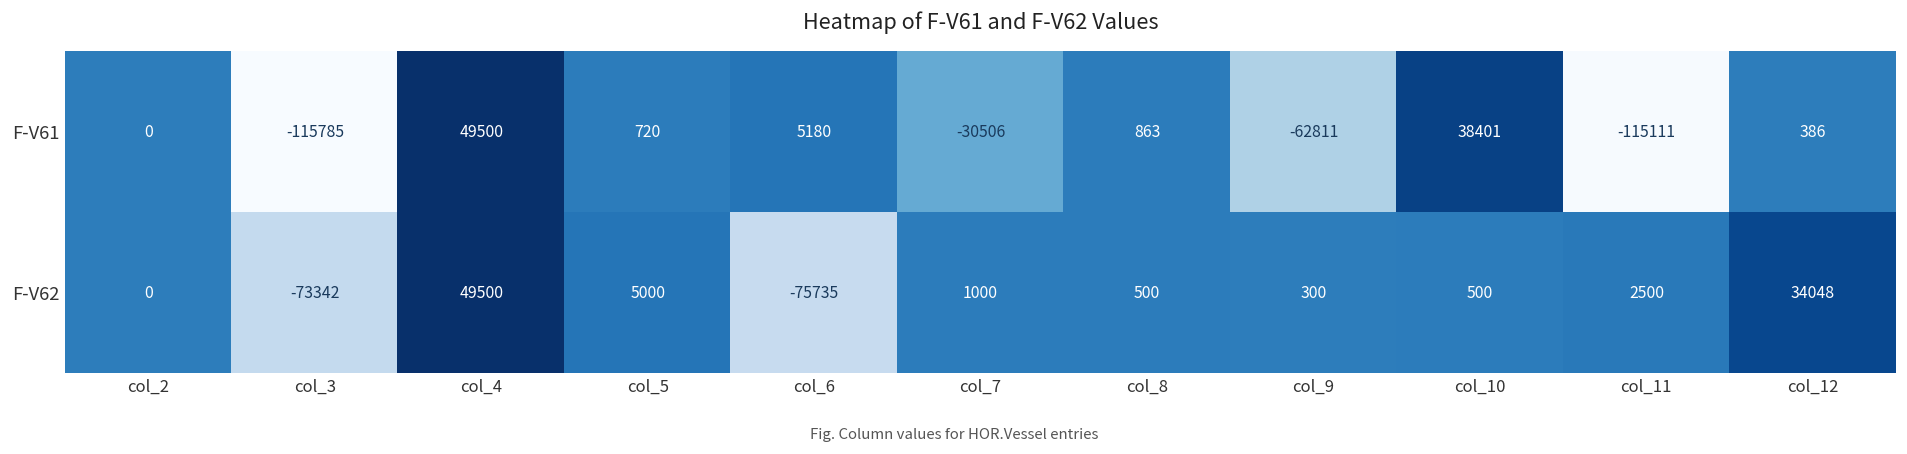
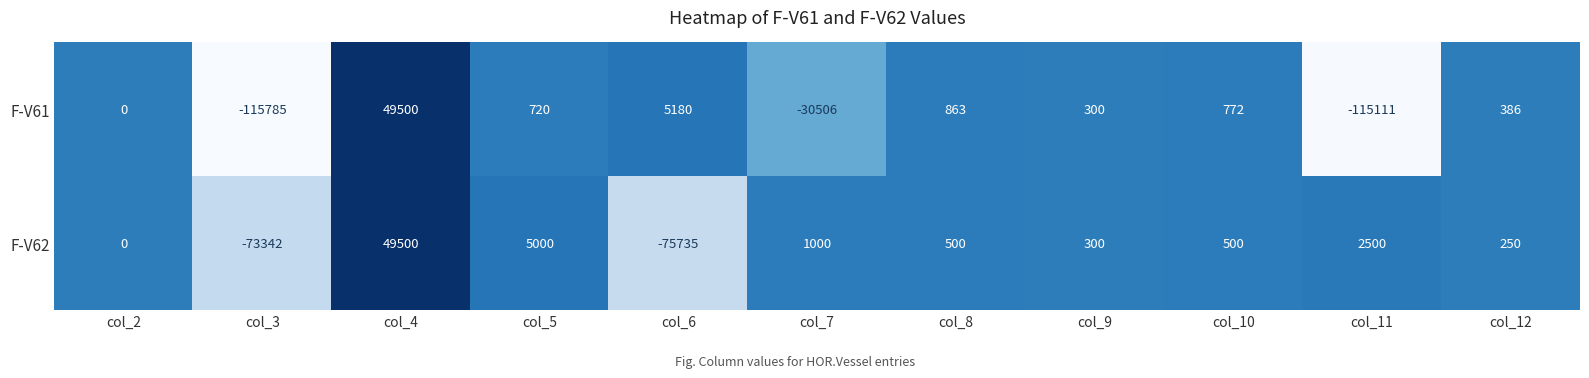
F-V61, col_9: -62811 -> 300
F-V61, col_10: 38401 -> 772
F-V62, col_12: 34048 -> 250
